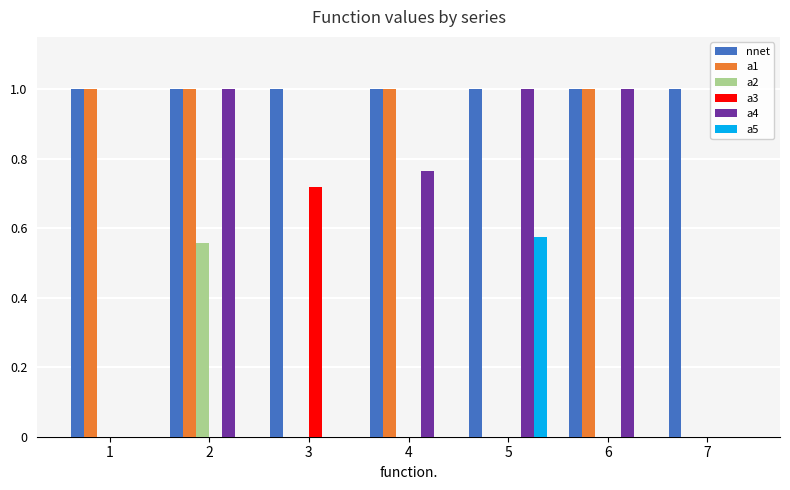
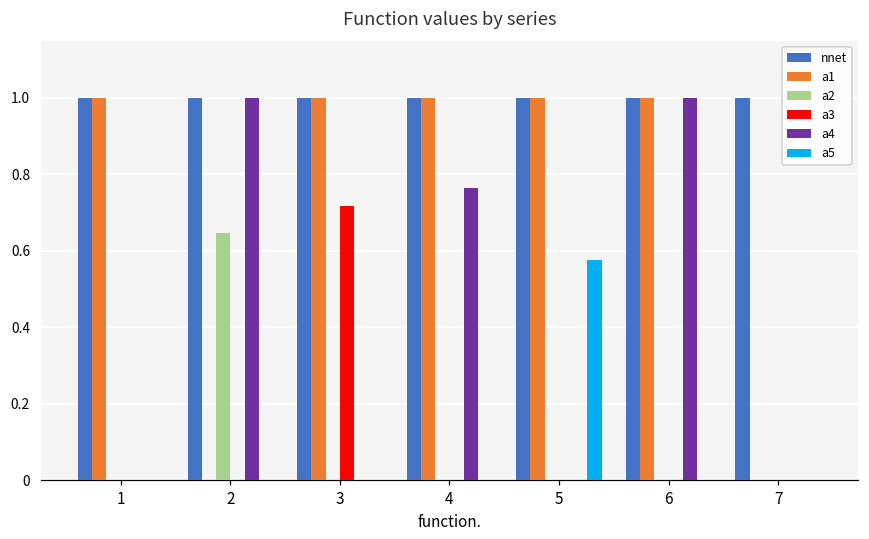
a1, 2: 1 -> 0
a2, 2: 0.56 -> 0.65
a1, 3: 0 -> 1
a1, 5: 0 -> 1
a4, 5: 1 -> 0
